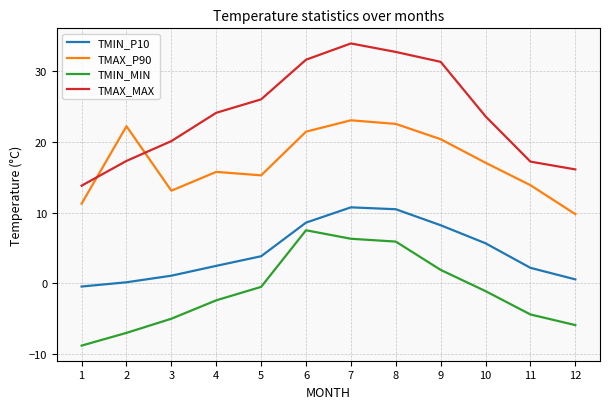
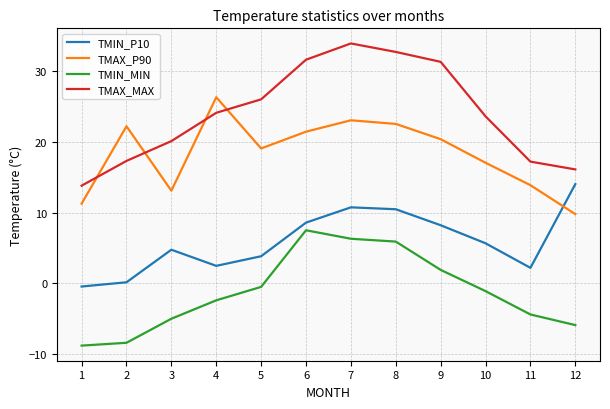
TMIN_MIN, 2: -7 -> -8
TMIN_P10, 3: 1 -> 5
TMAX_P90, 4: 16 -> 26
TMAX_P90, 5: 15 -> 19
TMIN_P10, 12: 1 -> 14
